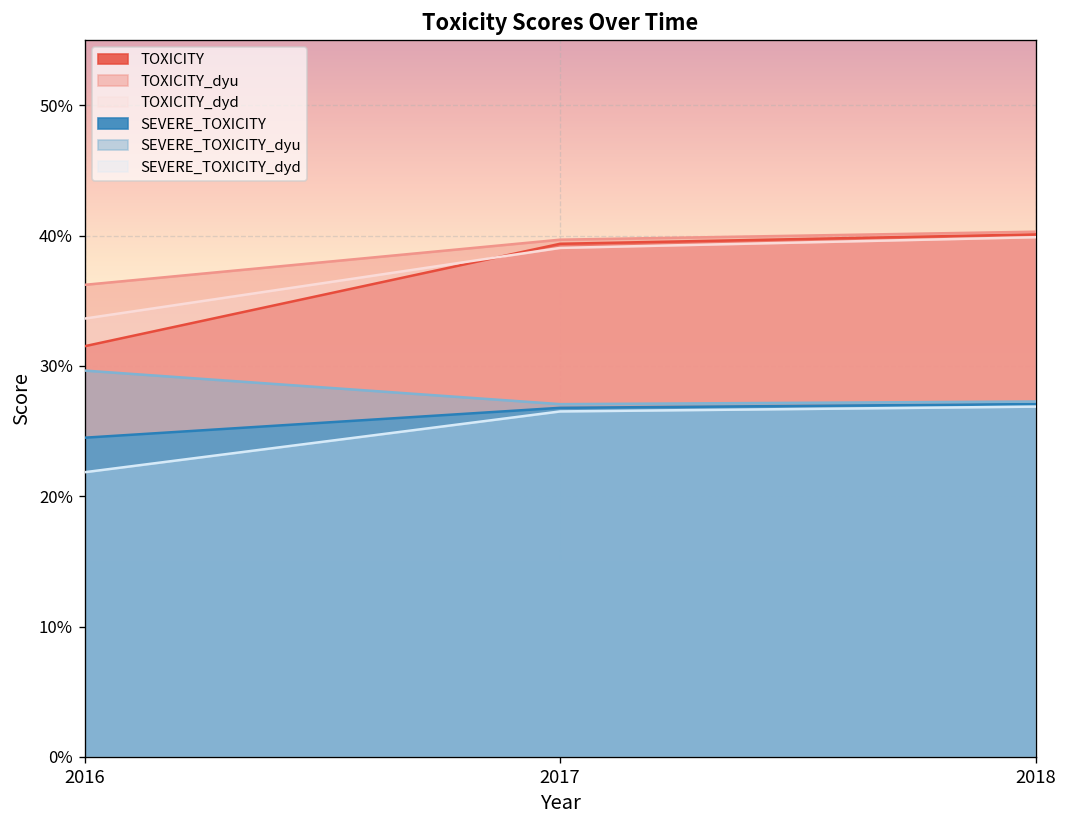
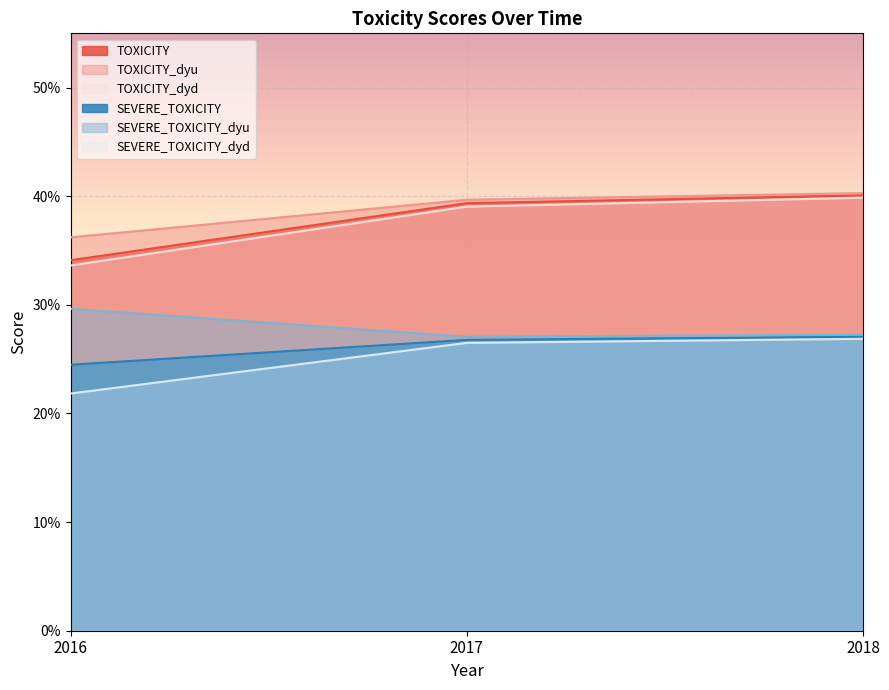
TOXICITY, 2016: 31.5% -> 34.1%
